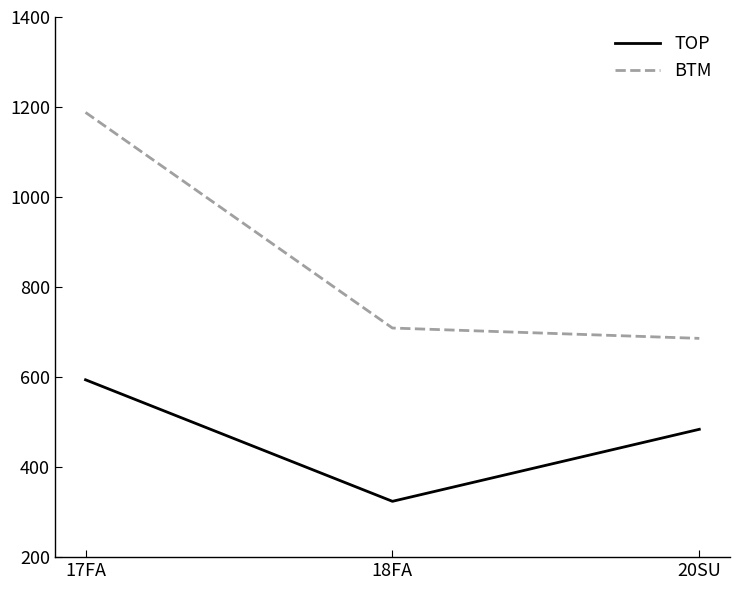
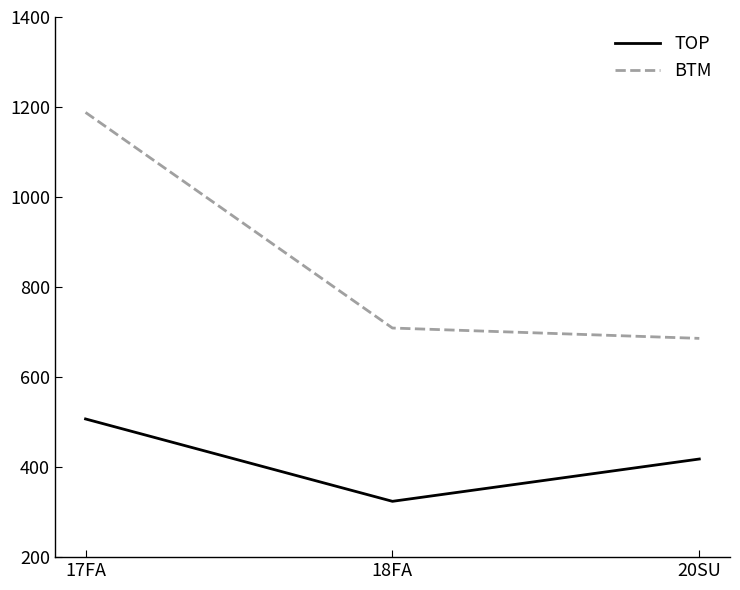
TOP, 17FA: 590 -> 510
TOP, 20SU: 480 -> 420
